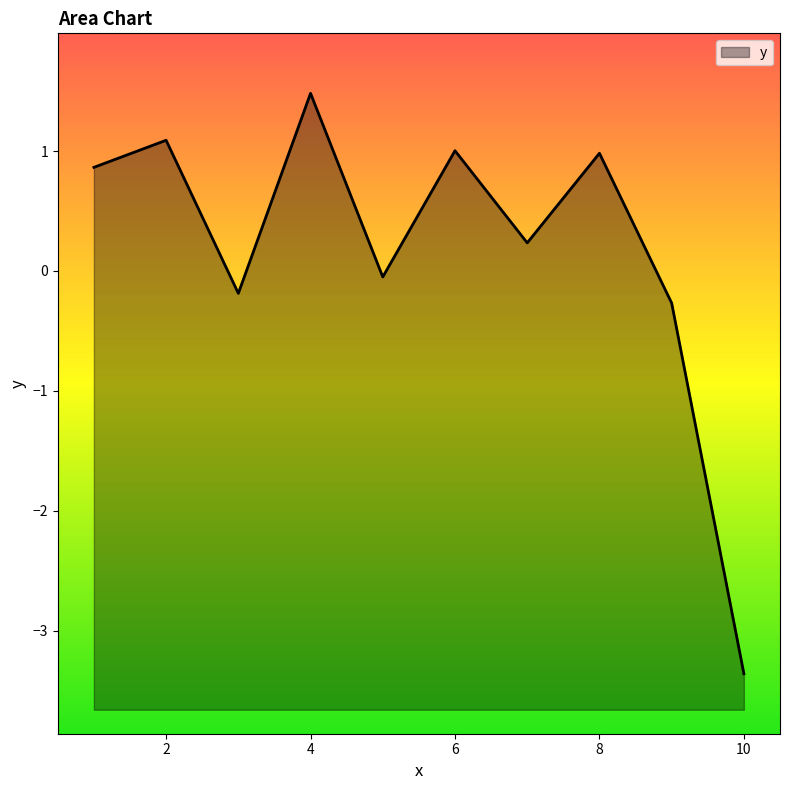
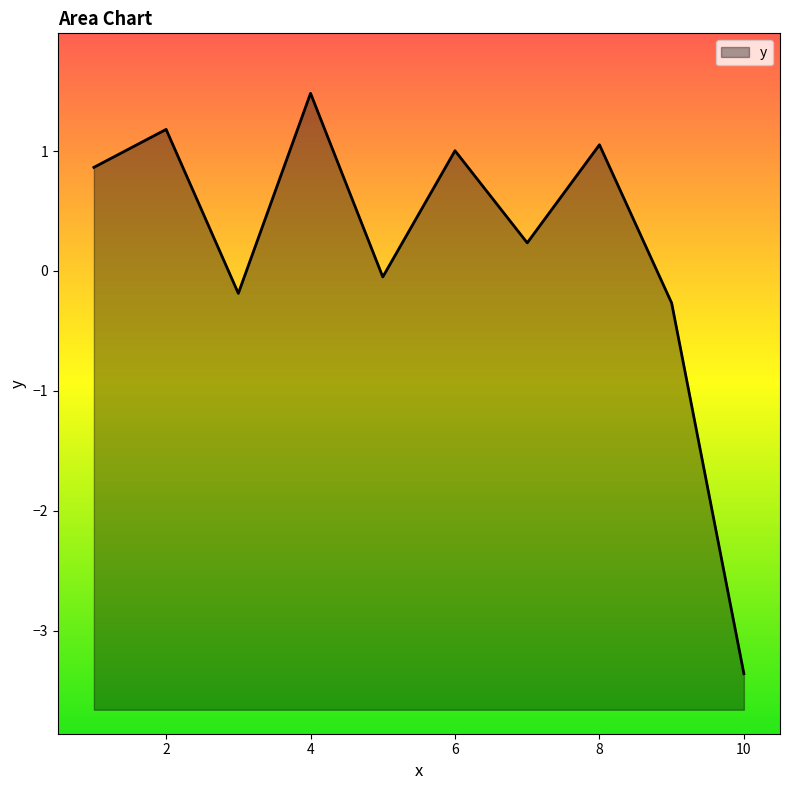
2: 1.09 -> 1.18
8: 0.98 -> 1.05
